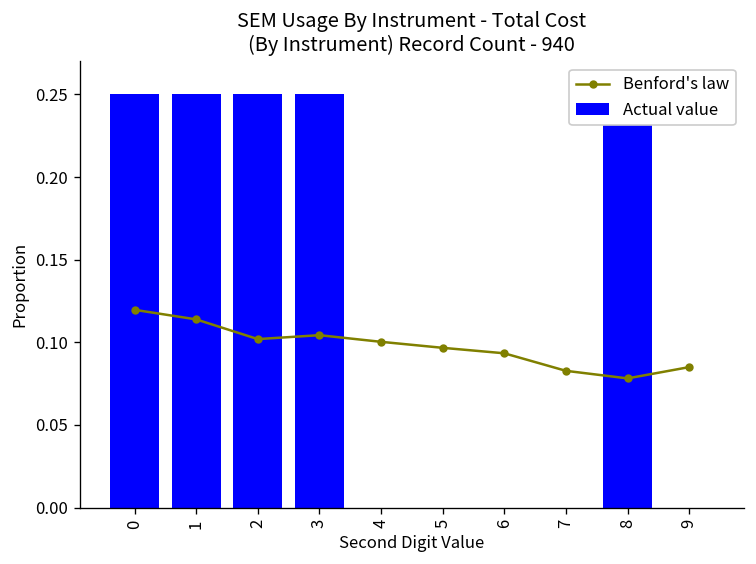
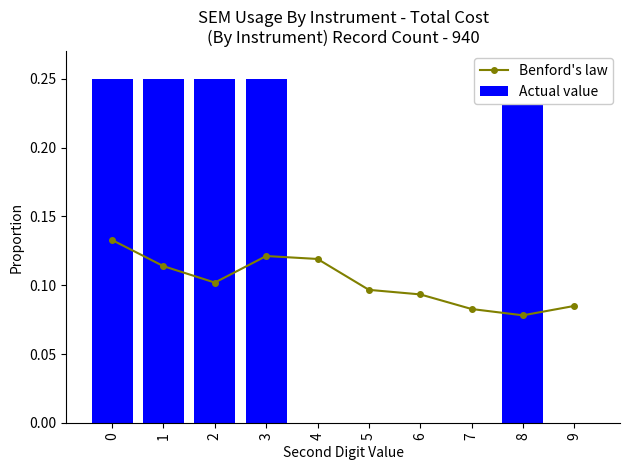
Benford's law, 0: 0.120 -> 0.133
Benford's law, 3: 0.104 -> 0.121
Benford's law, 4: 0.100 -> 0.119
